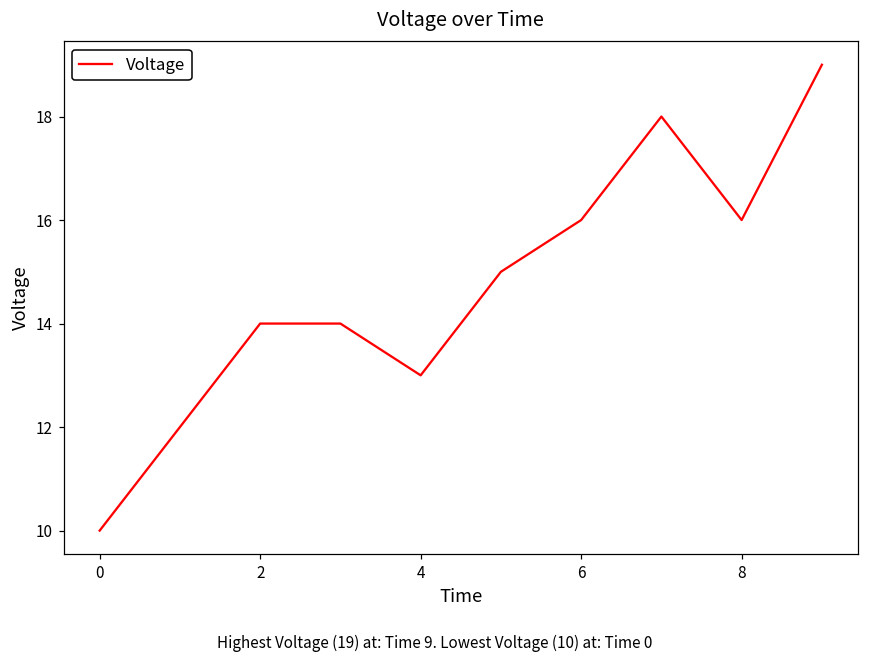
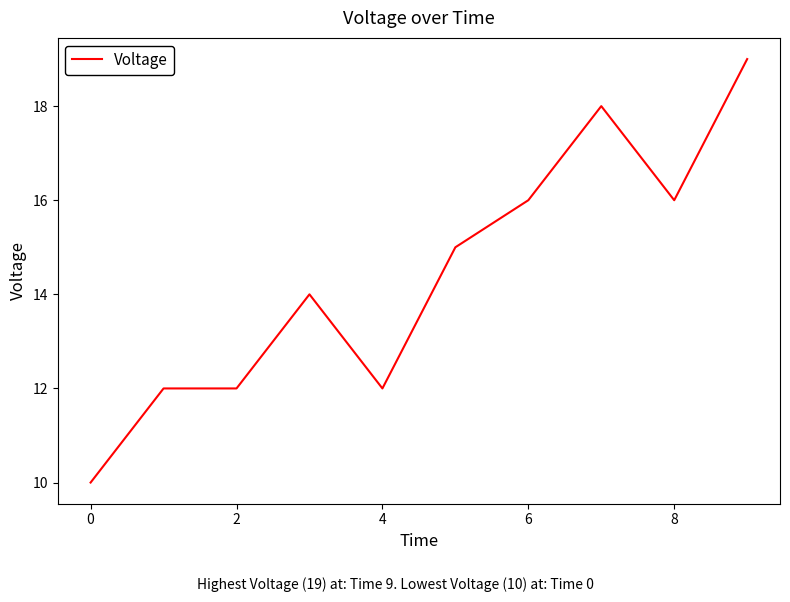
2: 14 -> 12
4: 13 -> 12
